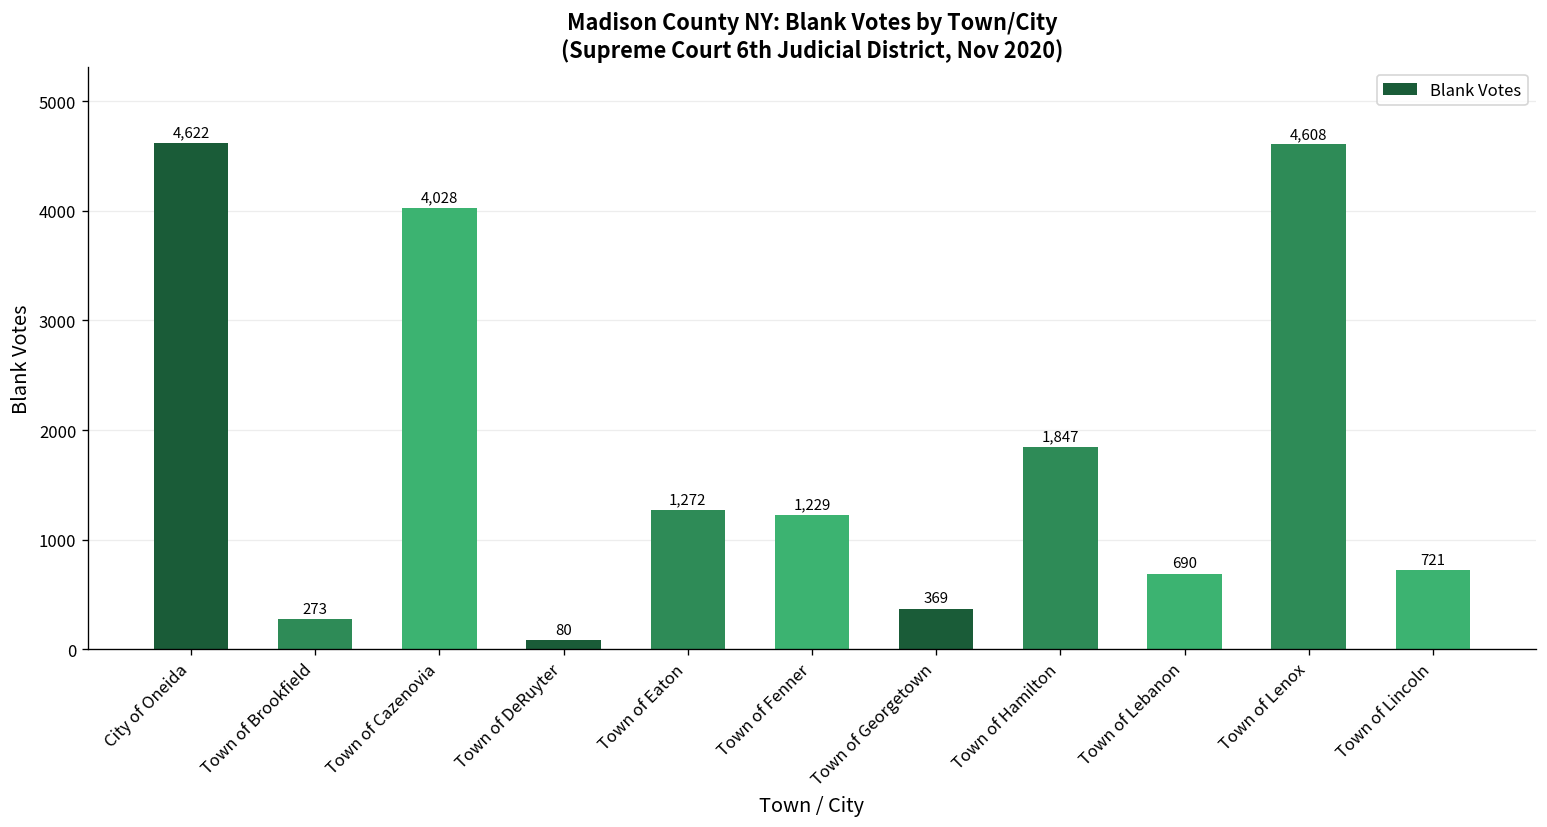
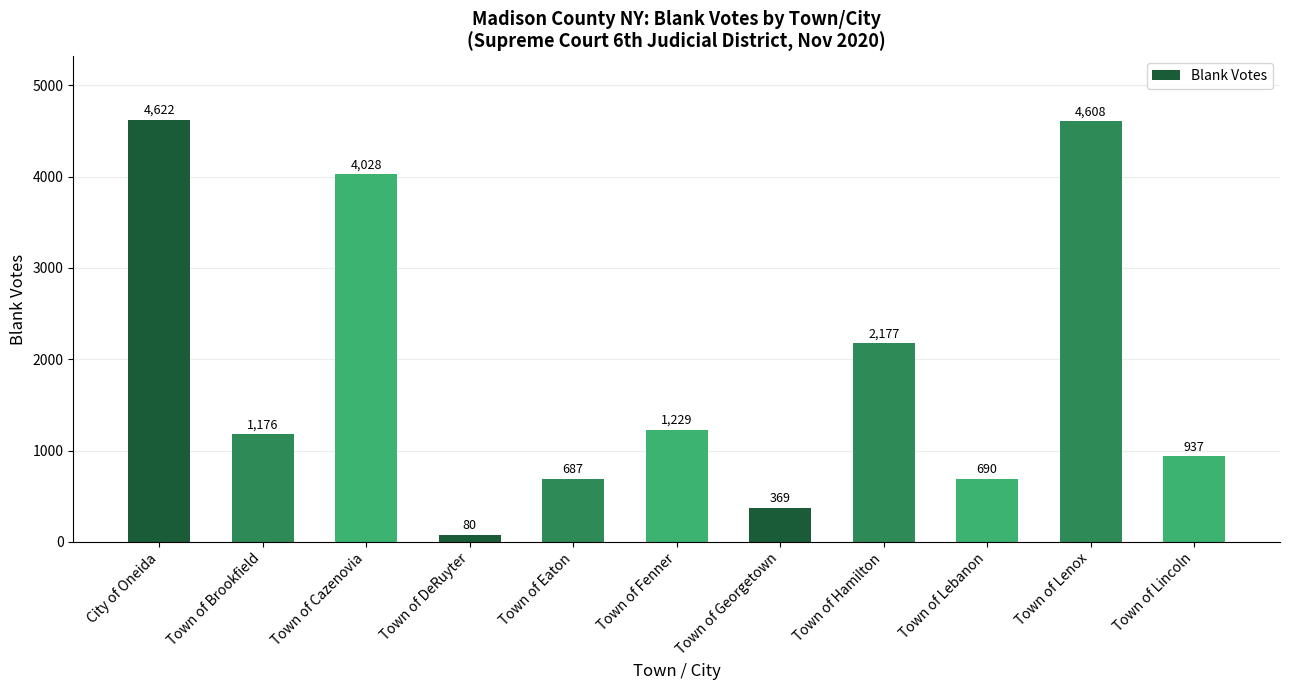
Town of Brookfield: 273 -> 1,176
Town of Eaton: 1,272 -> 687
Town of Hamilton: 1,847 -> 2,177
Town of Lincoln: 721 -> 937
